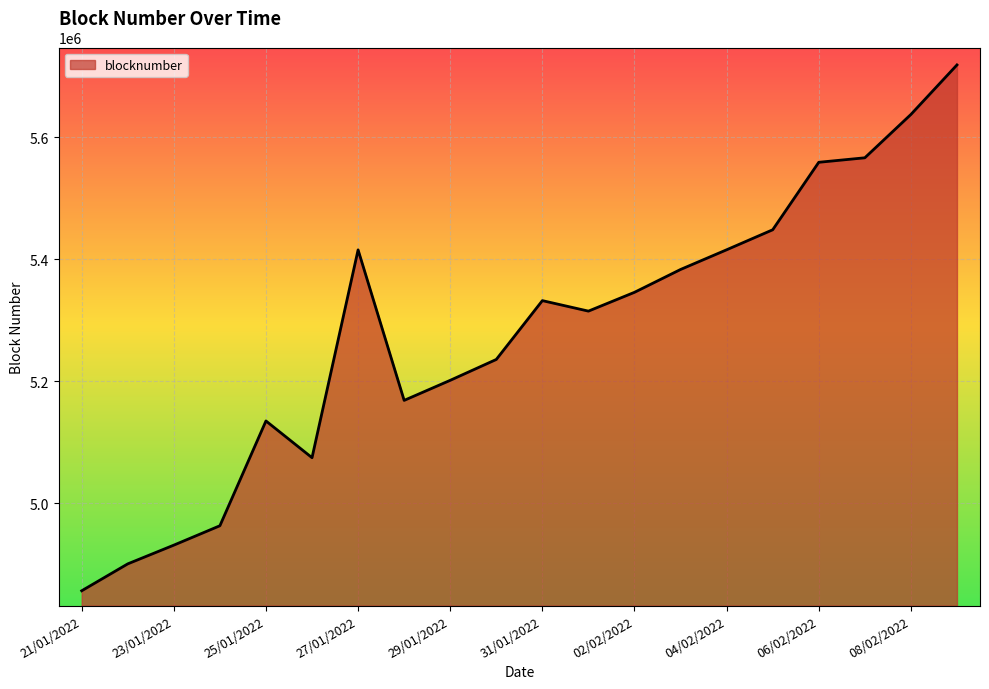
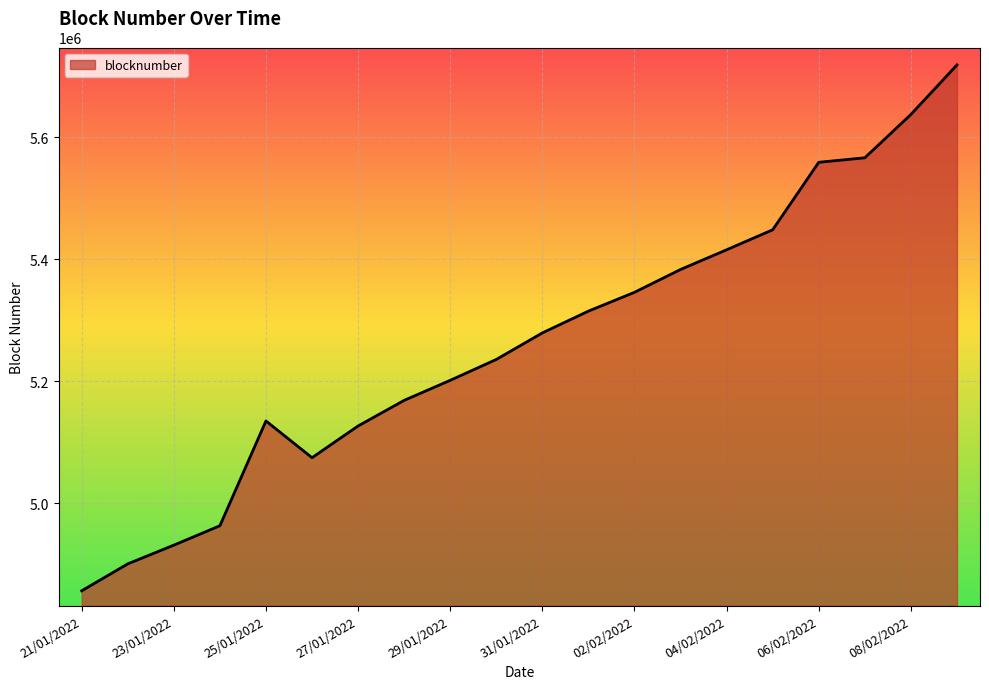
27/01/2022: 5420000 -> 5130000
31/01/2022: 5330000 -> 5280000
